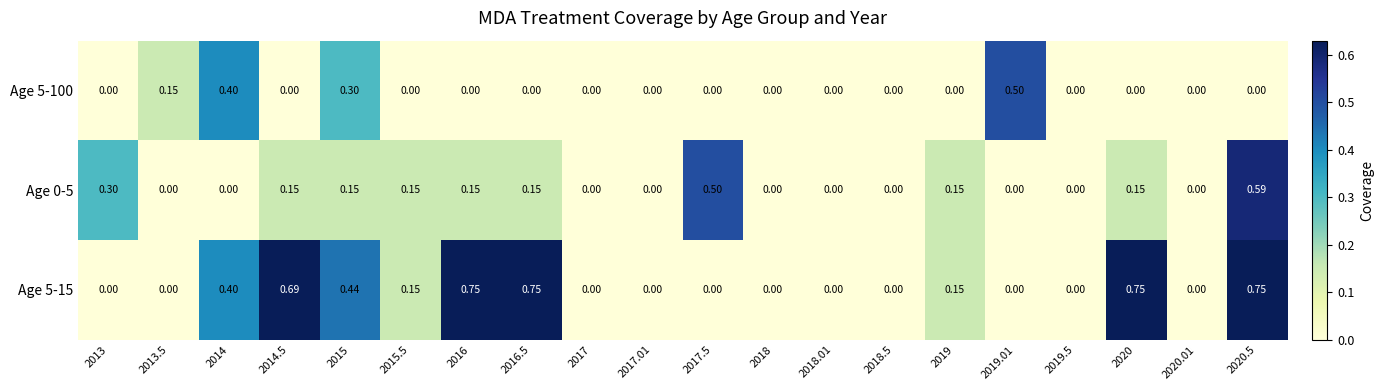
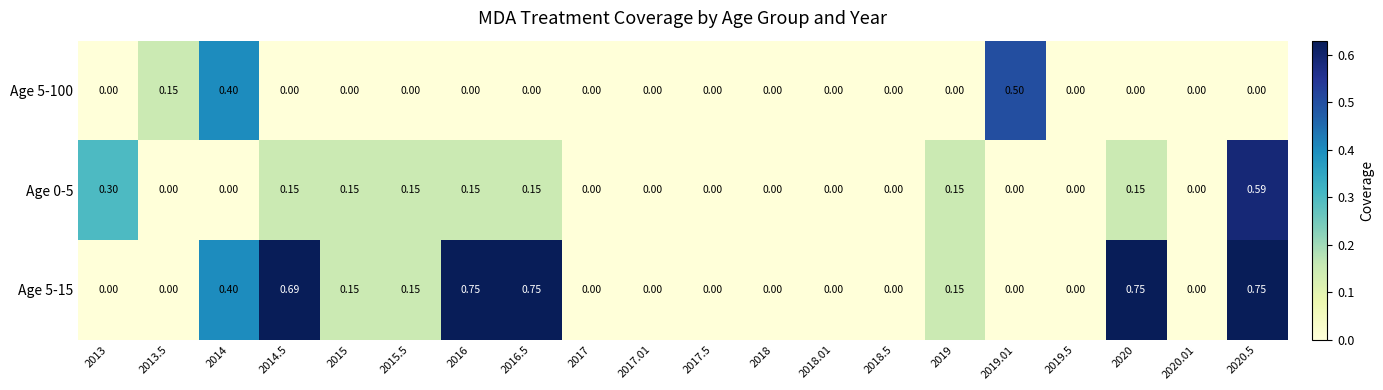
Age 5-100, 2015: 0.30 -> 0.00
Age 0-5, 2017.5: 0.50 -> 0.00
Age 5-15, 2015: 0.44 -> 0.15
